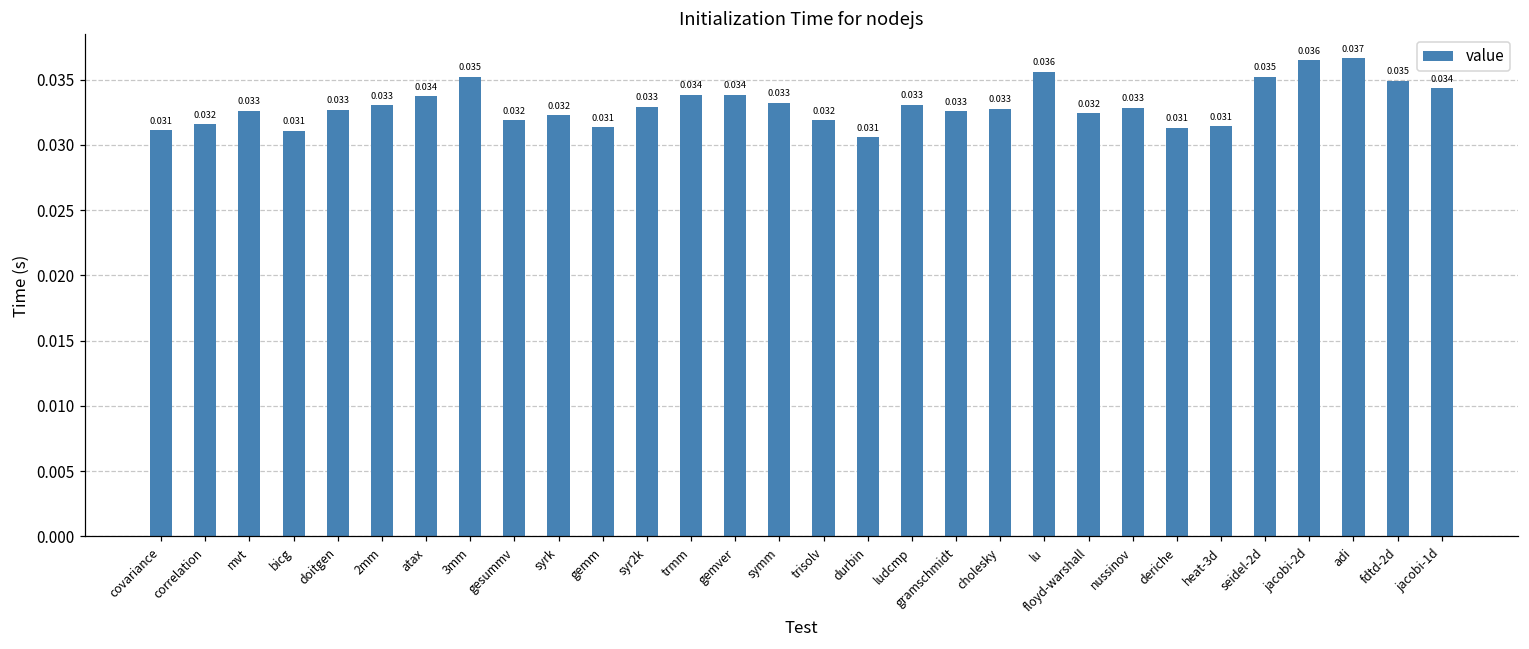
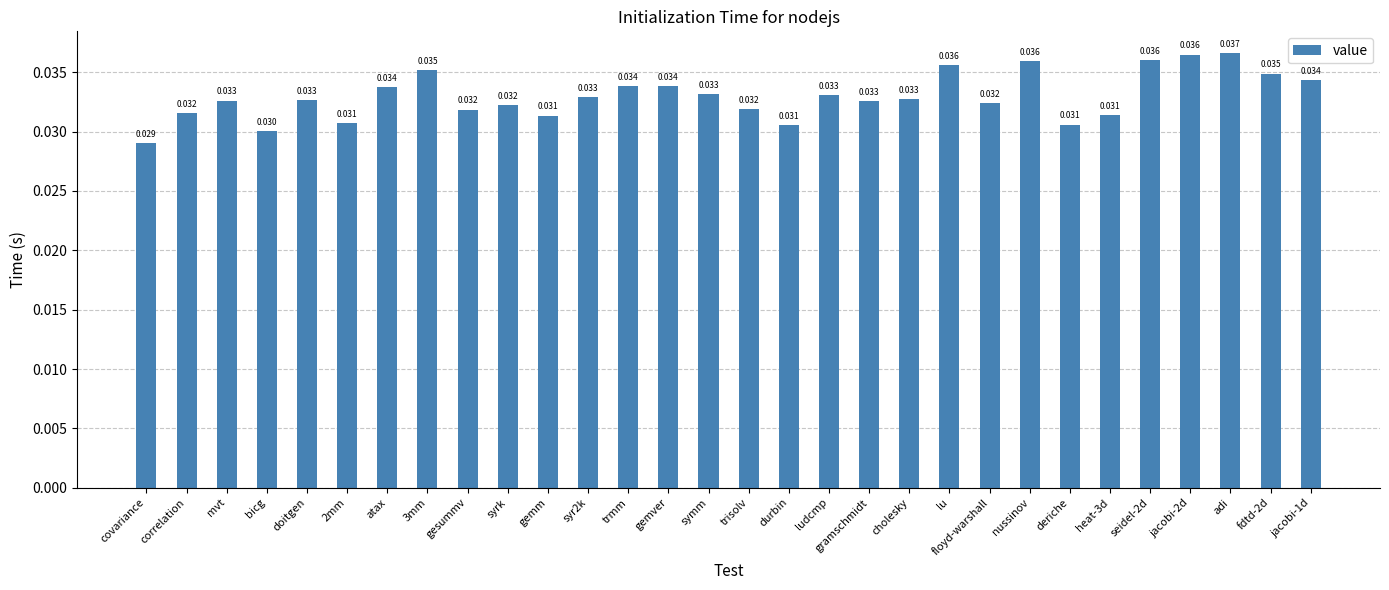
covariance: 0.031 -> 0.029
bicg: 0.031 -> 0.030
2mm: 0.033 -> 0.031
nussinov: 0.033 -> 0.036
deriche: 0.0313 -> 0.0306
seidel-2d: 0.035 -> 0.036
